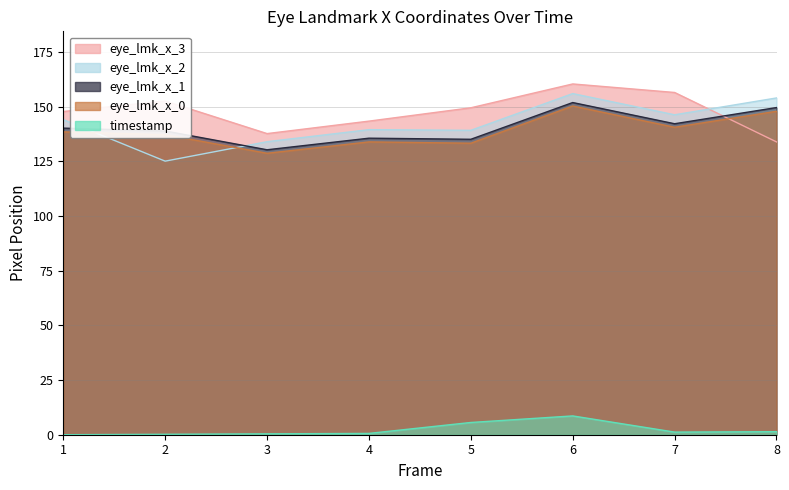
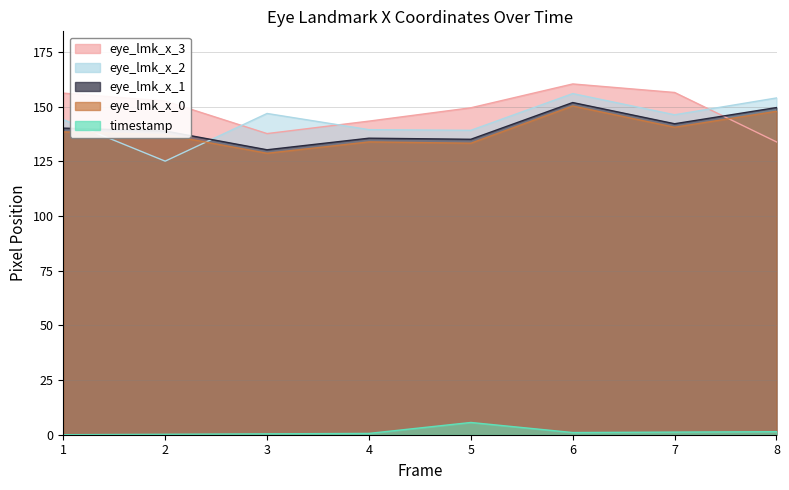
eye_lmk_x_3, 1: 148 -> 156
eye_lmk_x_2, 3: 134 -> 147
timestamp, 6: 9 -> 1
